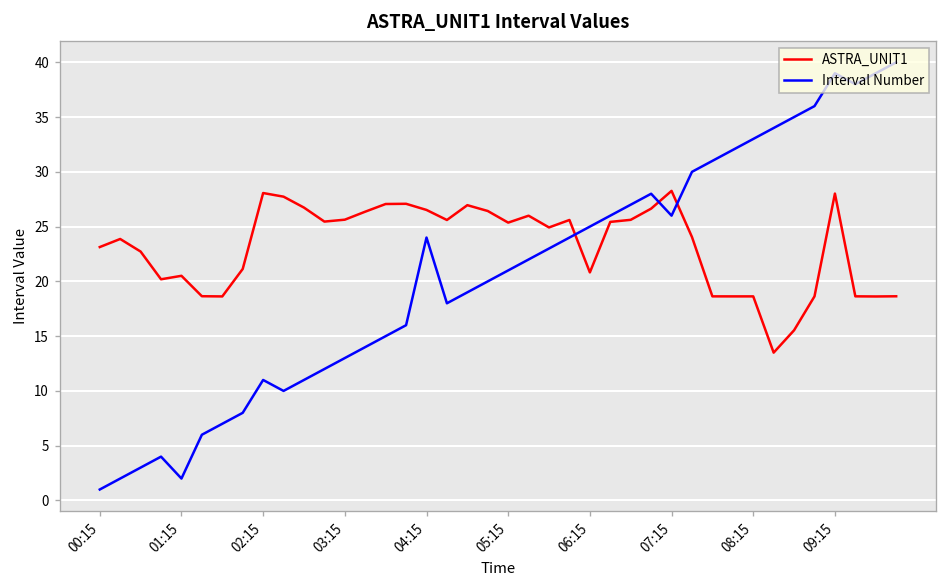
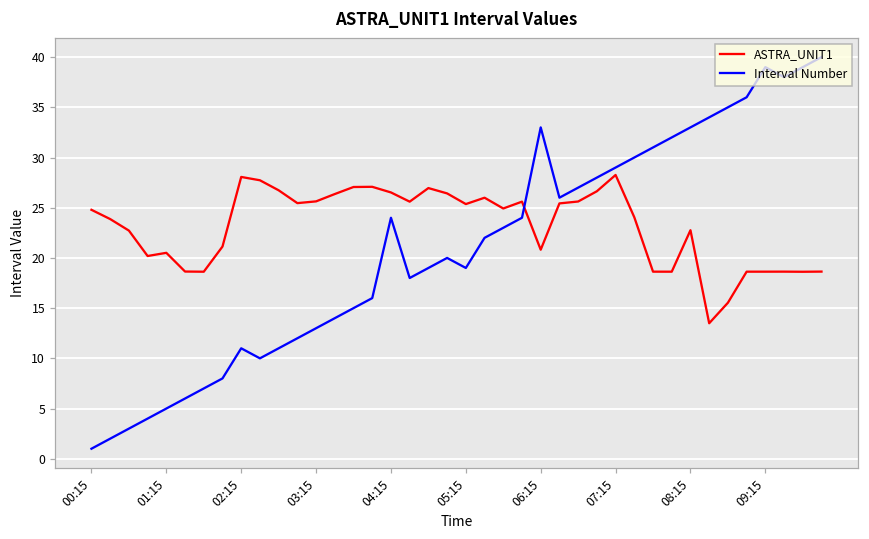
ASTRA_UNIT1, 00:15: 23 -> 25
Interval Number, 01:15: 2 -> 5
Interval Number, 05:15: 21 -> 19
Interval Number, 06:15: 25 -> 33
Interval Number, 07:15: 26 -> 29
ASTRA_UNIT1, 08:15: 19 -> 23
ASTRA_UNIT1, 09:15: 28 -> 19
